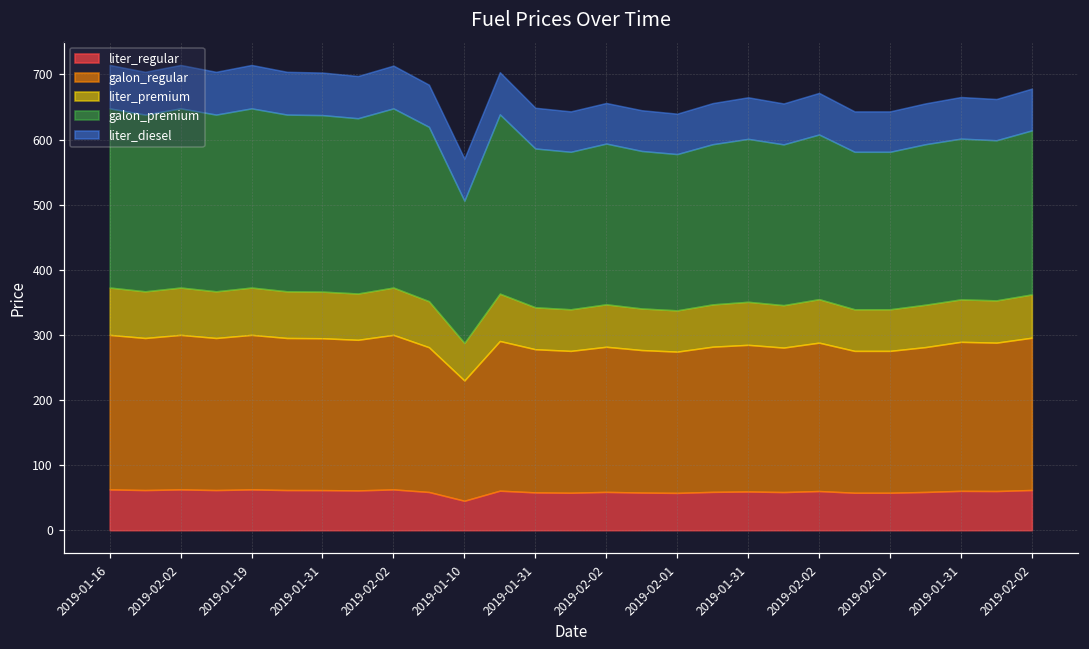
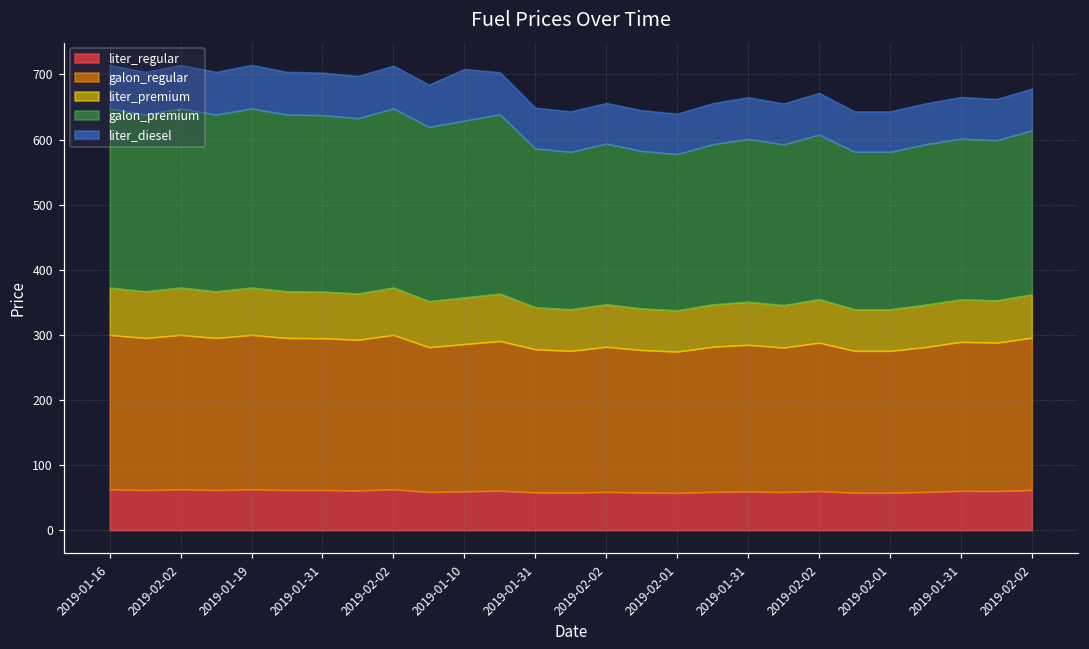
liter_regular, 2019-01-10: 50 -> 60
galon_regular, 2019-01-10: 180 -> 230
liter_premium, 2019-01-10: 60 -> 70
galon_premium, 2019-01-10: 220 -> 270
liter_diesel, 2019-01-10: 60 -> 80
